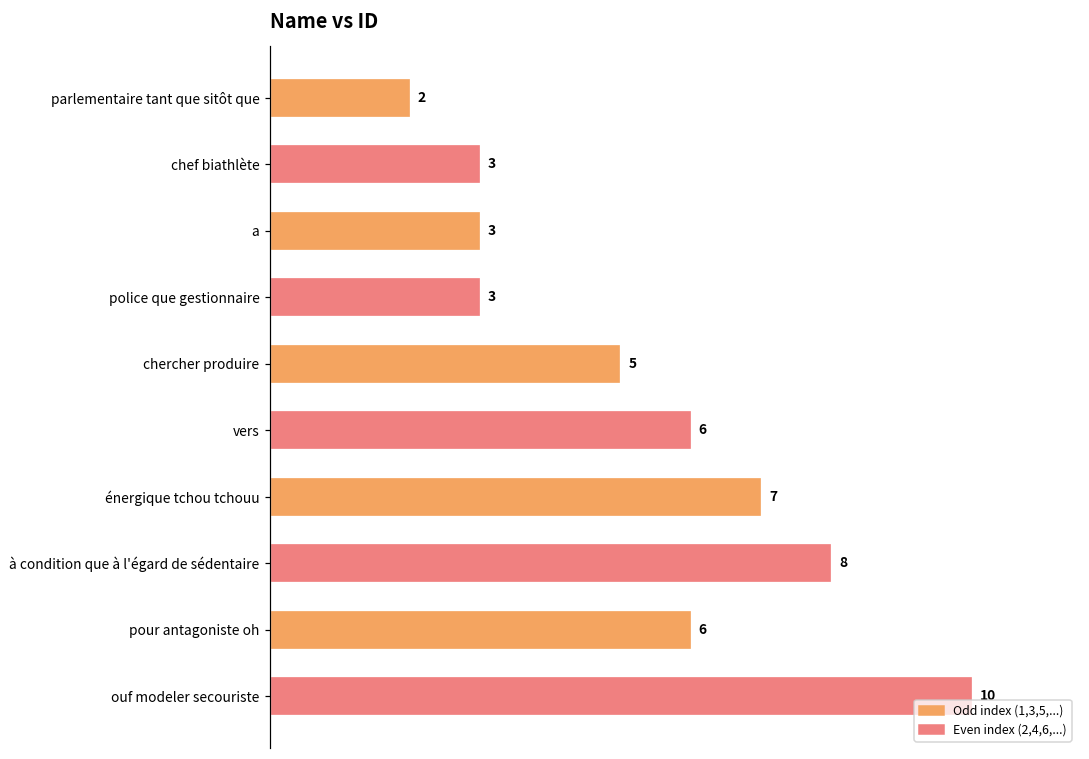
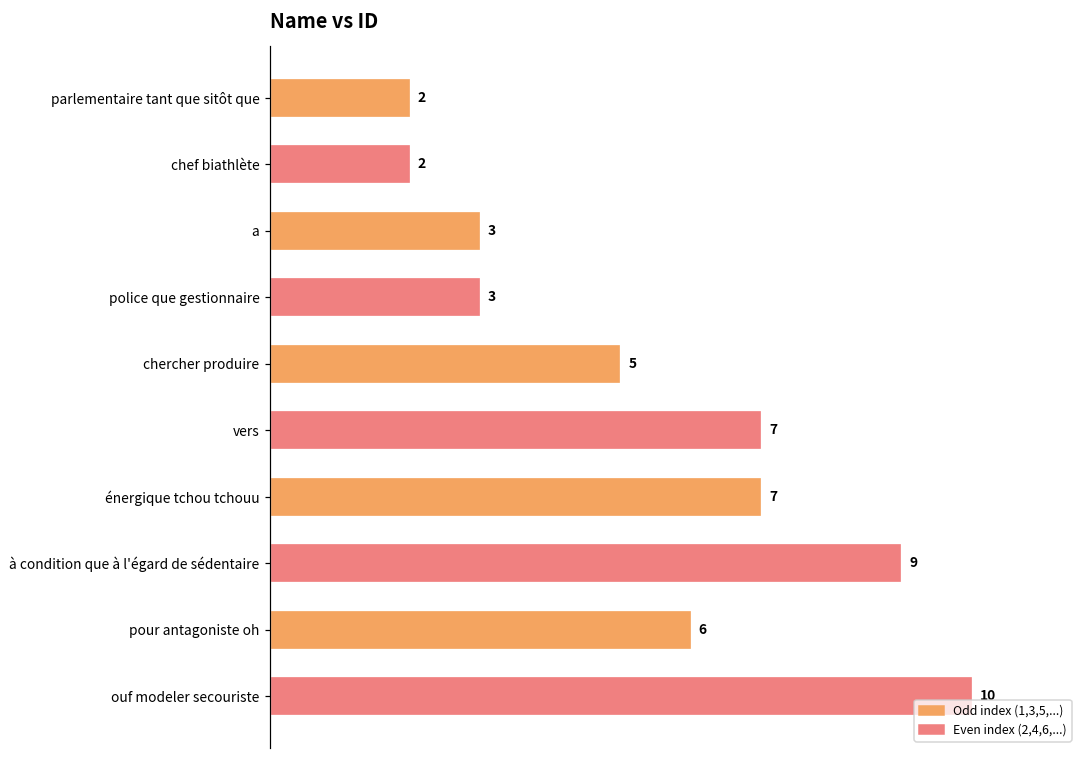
chef biathlète: 3 -> 2
vers: 6 -> 7
à condition que à l'égard de sédentaire: 8 -> 9
